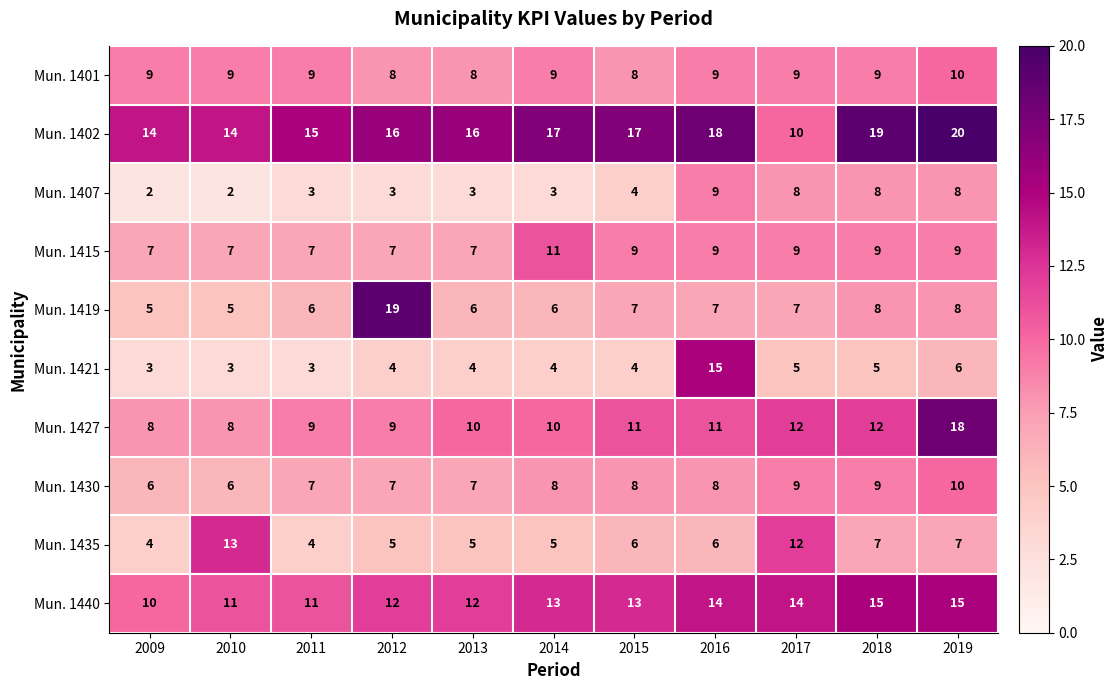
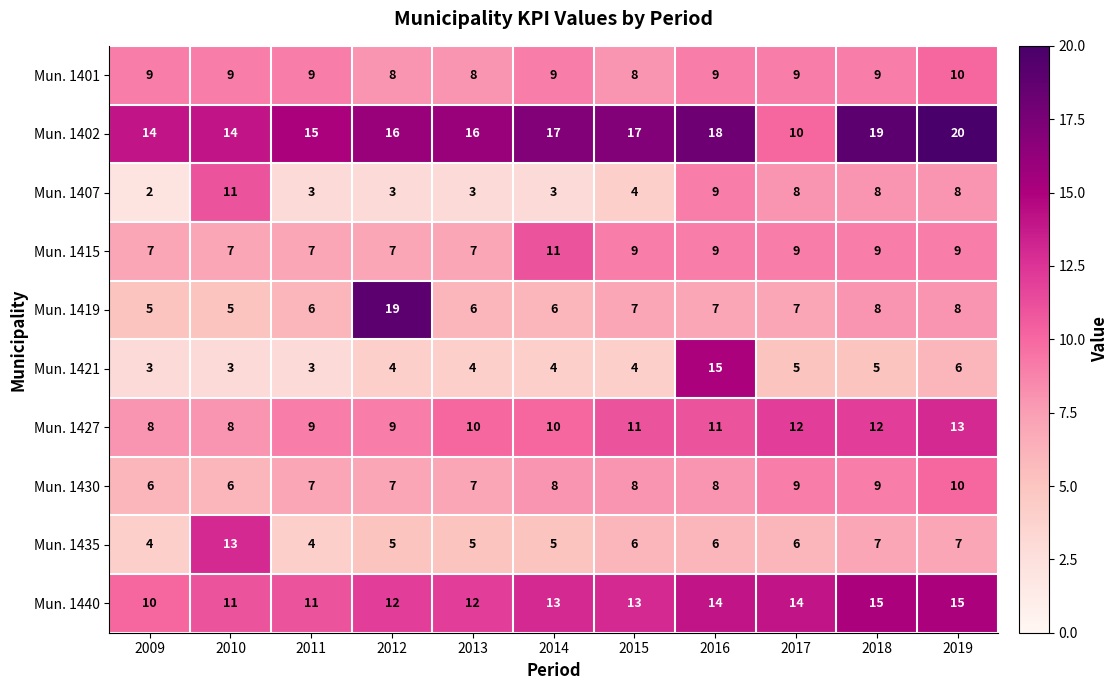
Mun. 1407, 2010: 2 -> 11
Mun. 1427, 2019: 18 -> 13
Mun. 1435, 2017: 12 -> 6
